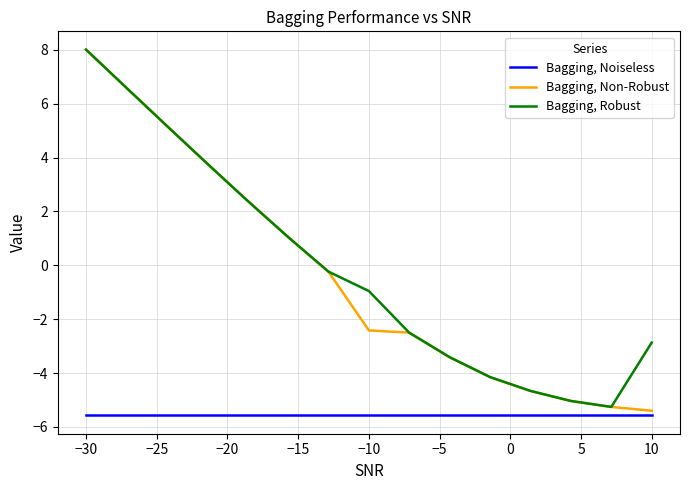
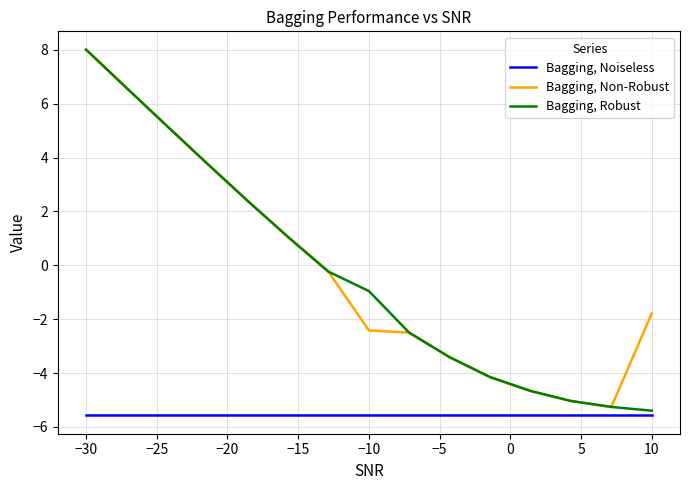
Bagging, Non-Robust, 10: -5.4 -> -1.8
Bagging, Robust, 10: -2.9 -> -5.4
